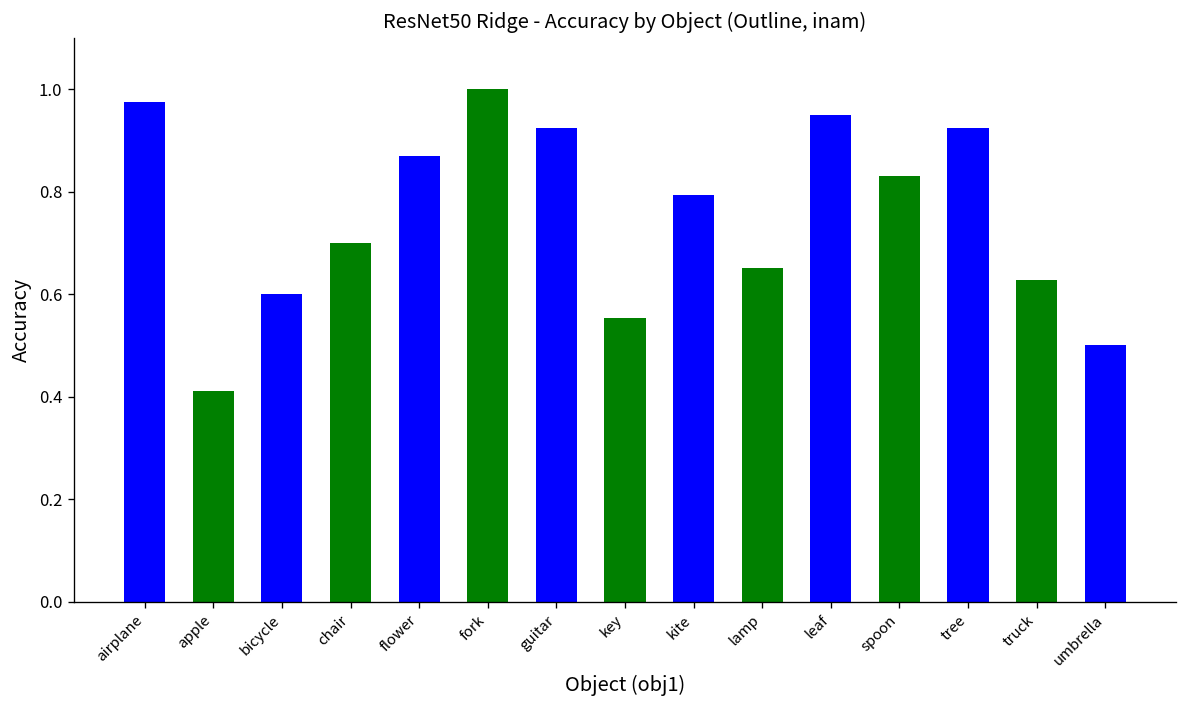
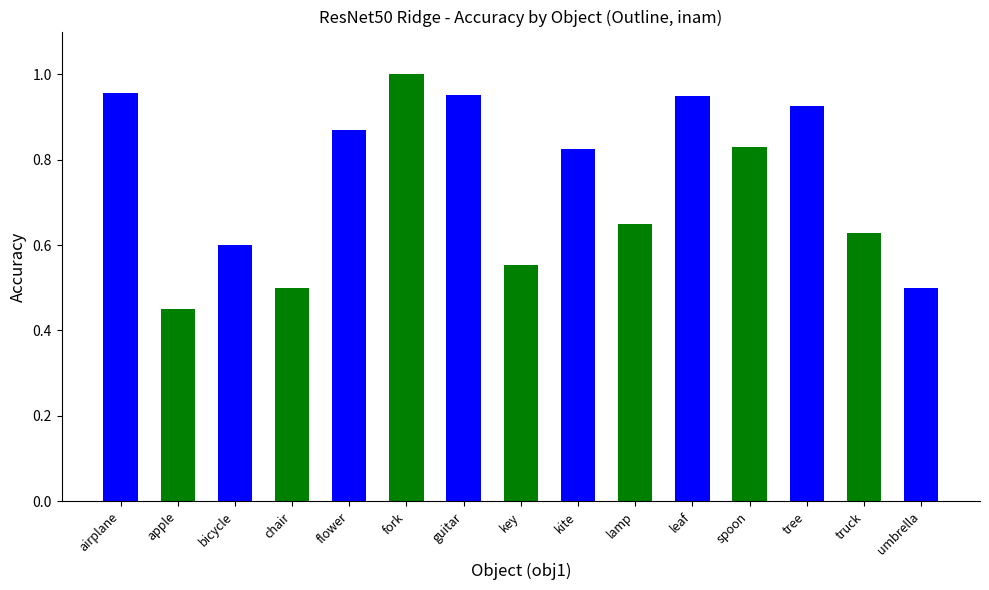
airplane: 0.98 -> 0.96
apple: 0.41 -> 0.45
chair: 0.7 -> 0.5
guitar: 0.93 -> 0.95
kite: 0.79 -> 0.83
